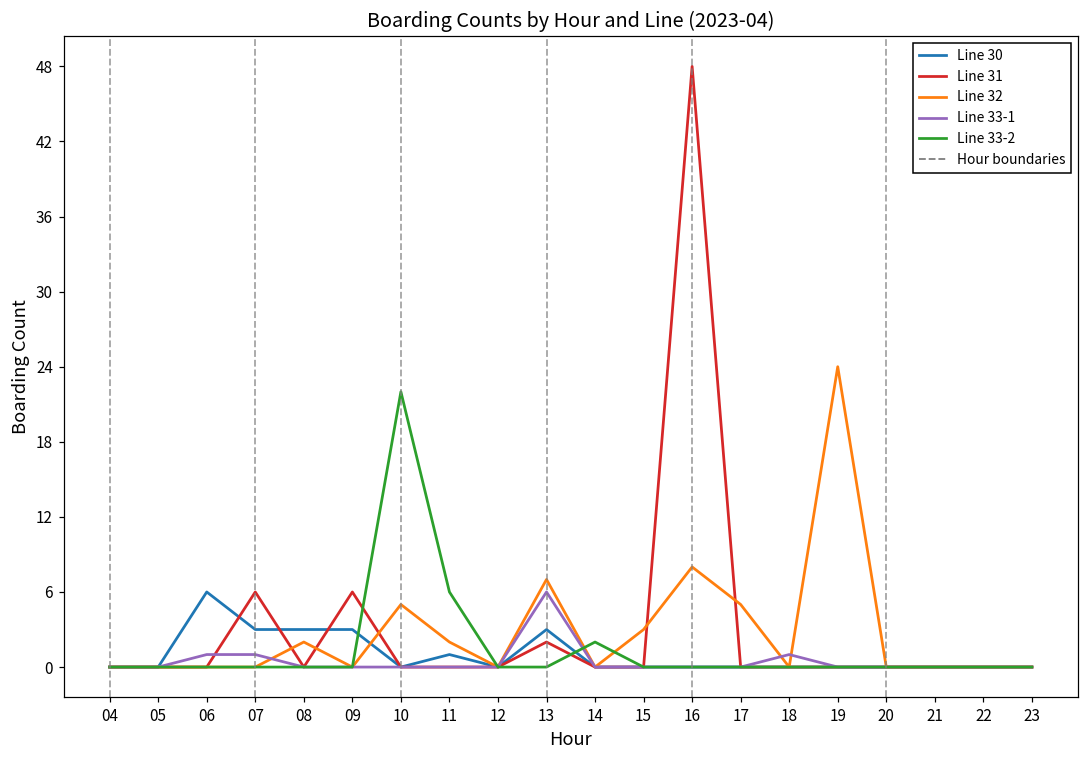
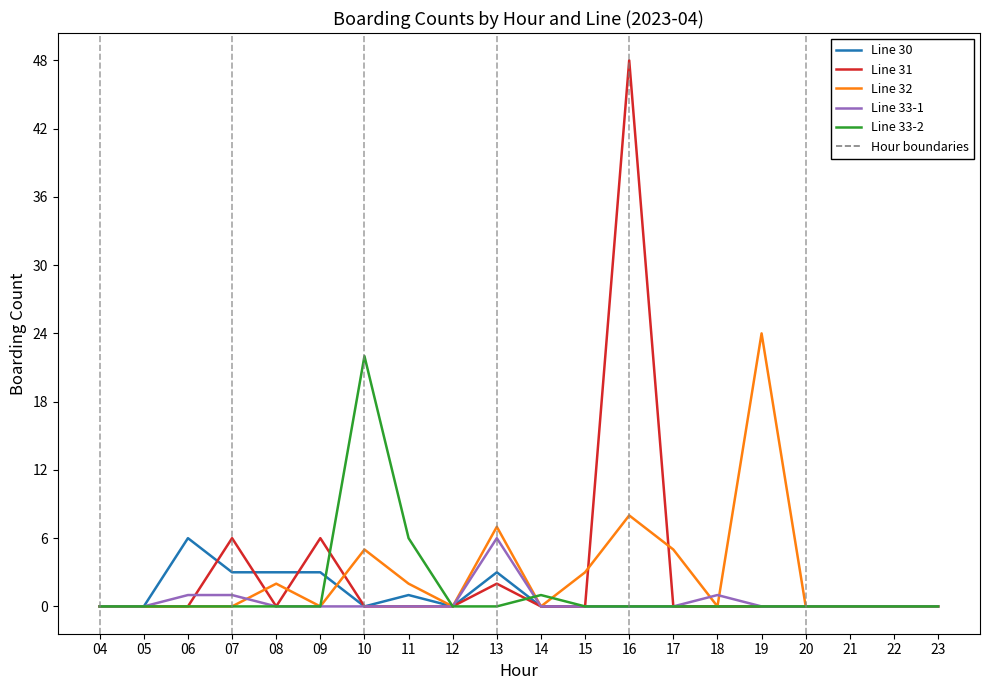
Line 33-2, 14: 2 -> 1
